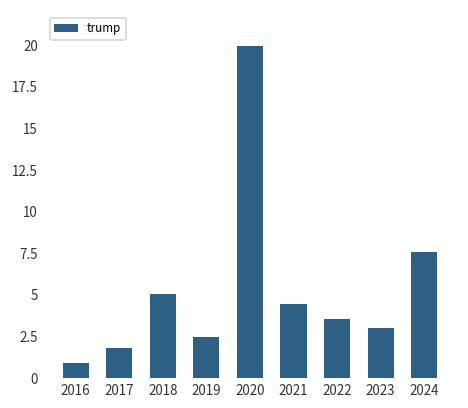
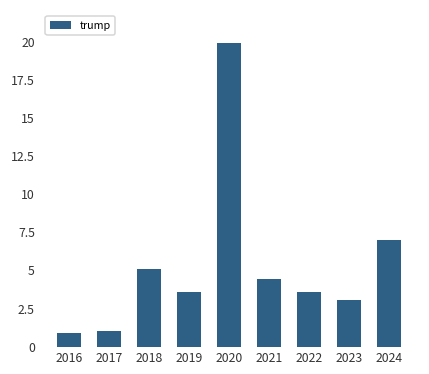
2017: 1.8 -> 1.0
2019: 2.5 -> 3.6
2024: 7.6 -> 7.0
